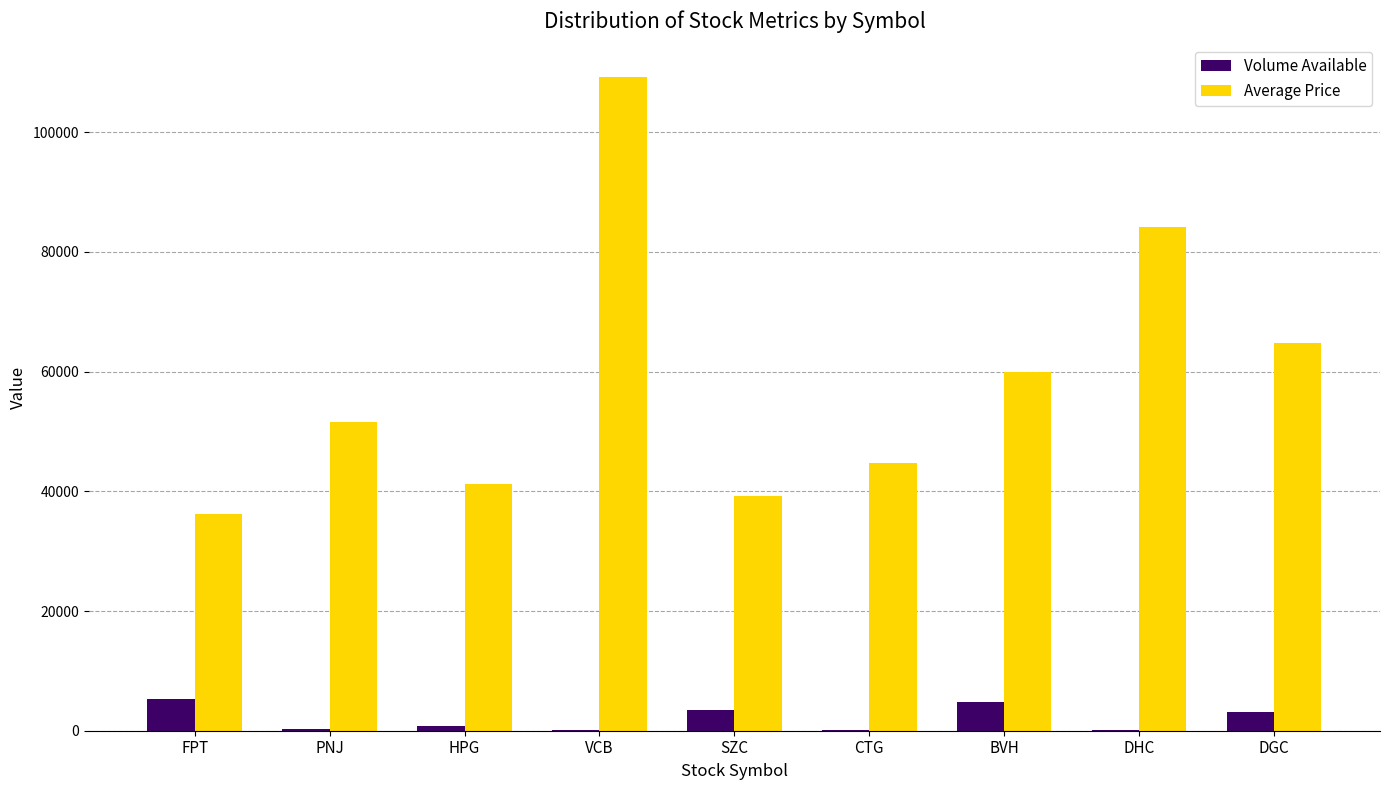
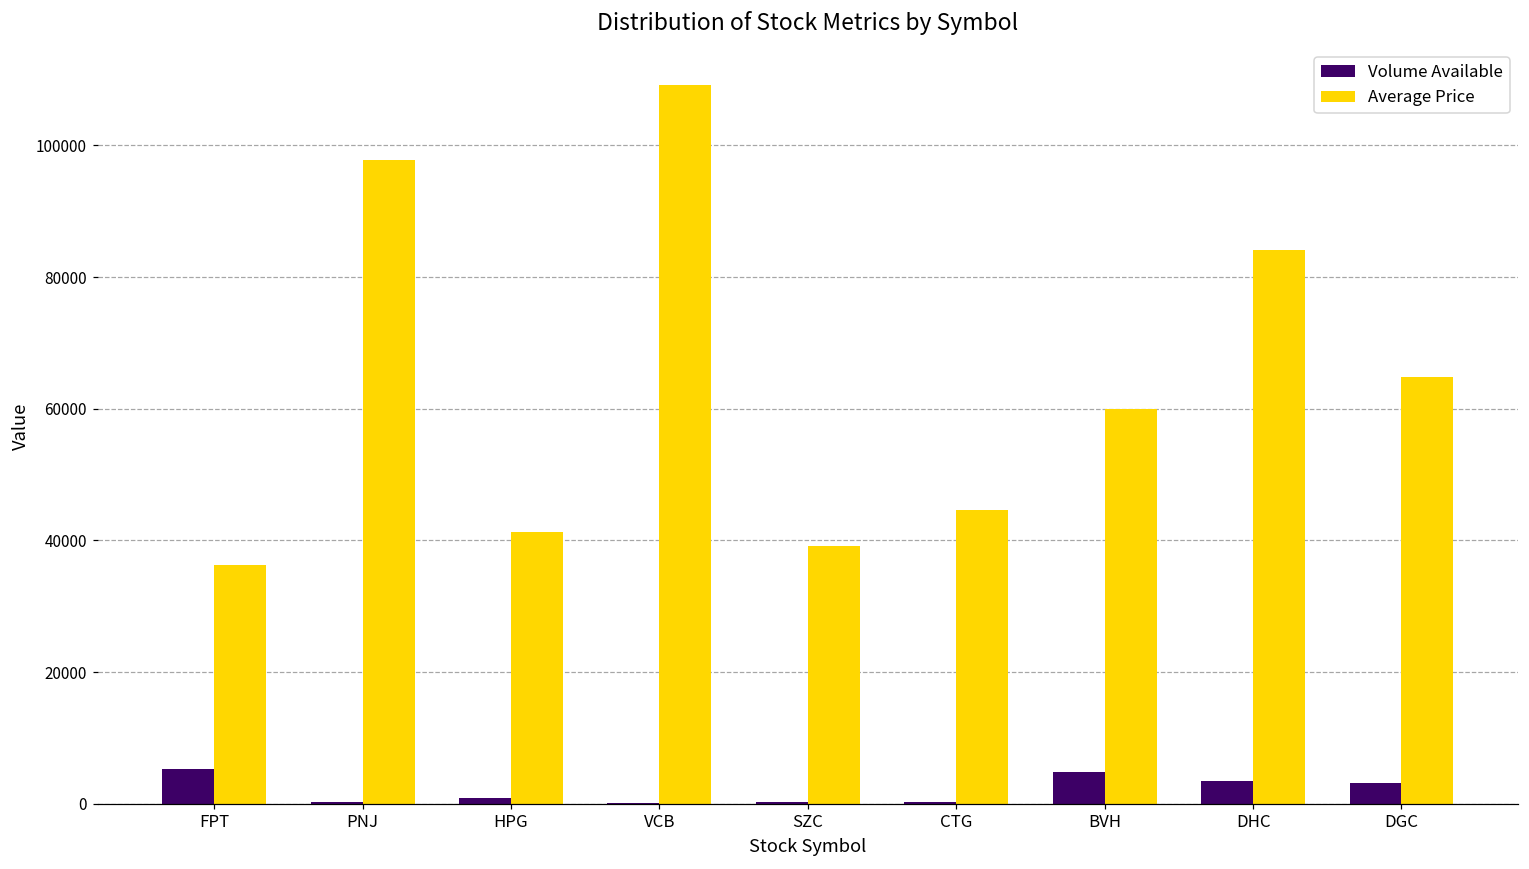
Average Price, PNJ: 52000 -> 98000
Volume Available, SZC: 3000 -> 0
Volume Available, DHC: 0 -> 3000
